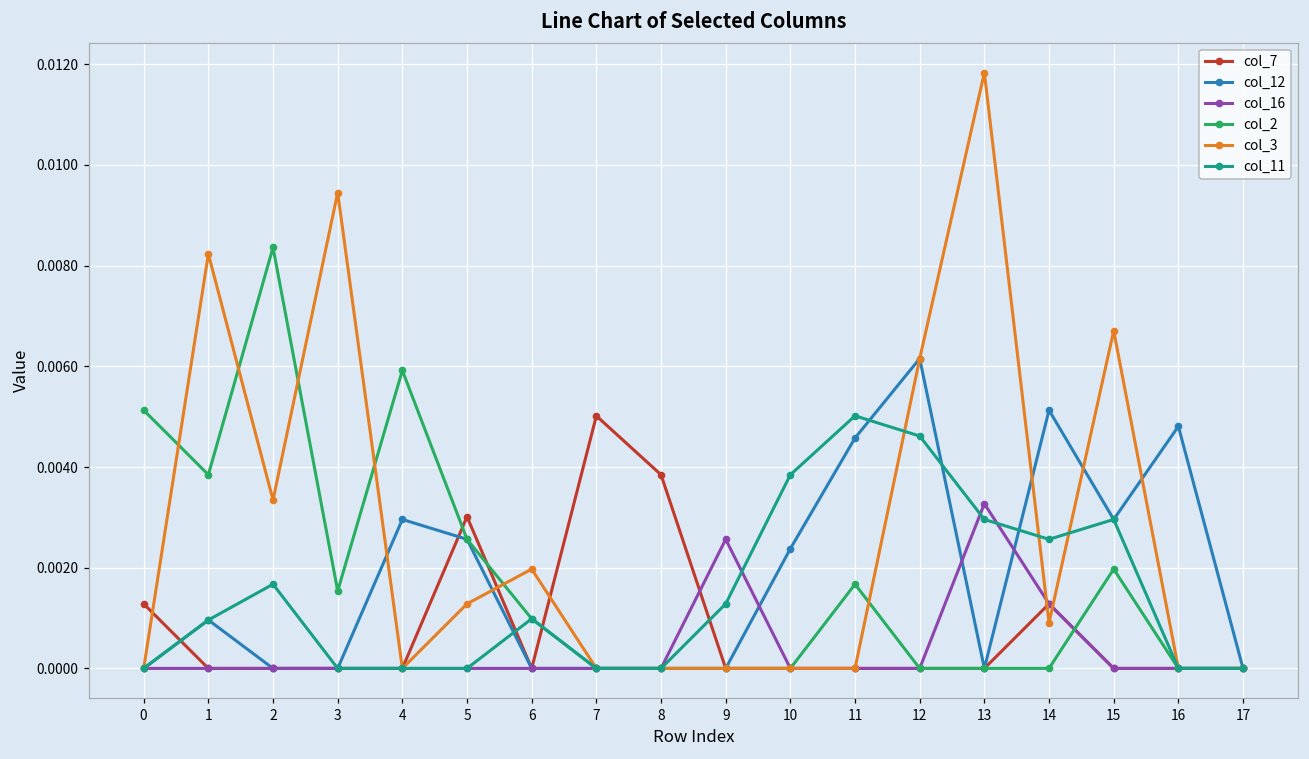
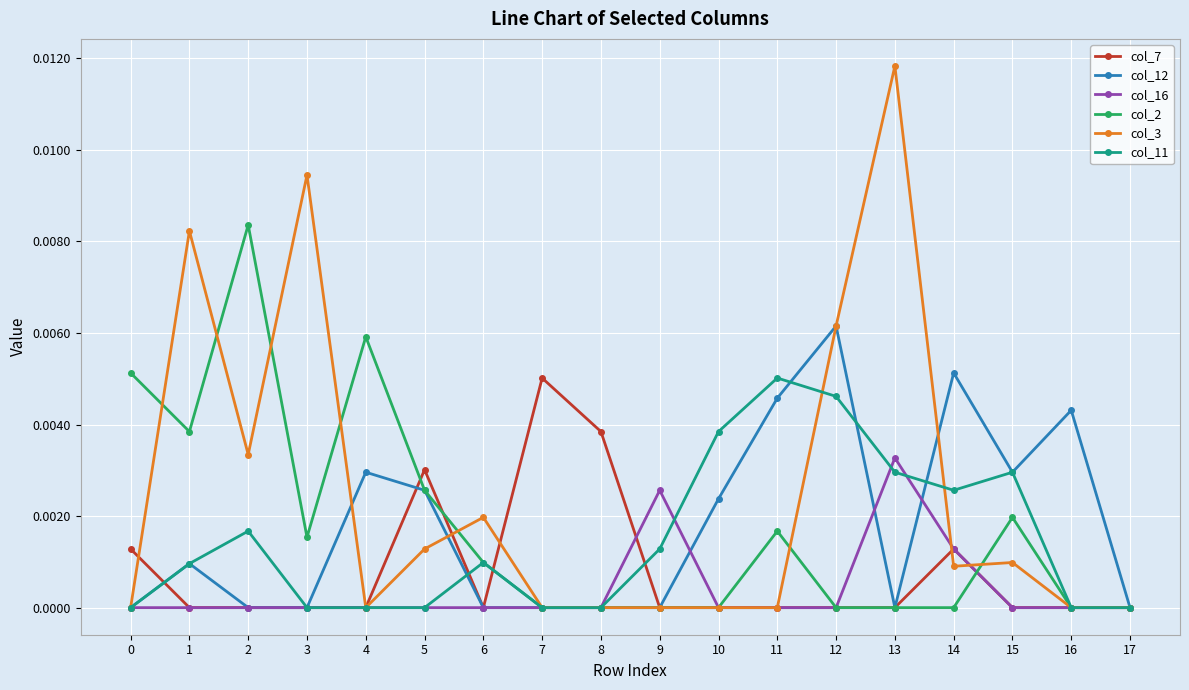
col_3, 15: 0.0067 -> 0.0010
col_12, 16: 0.0048 -> 0.0043
